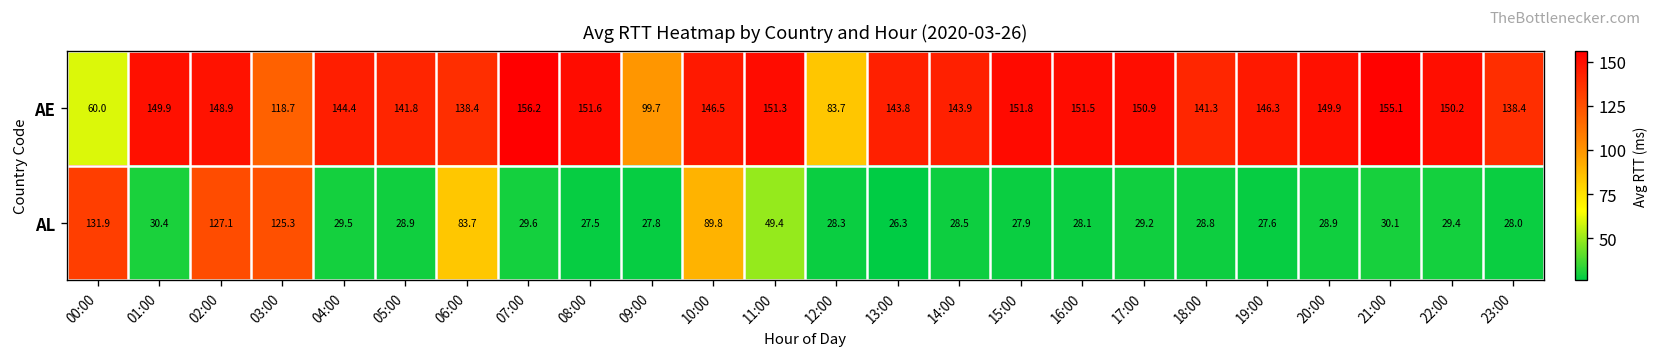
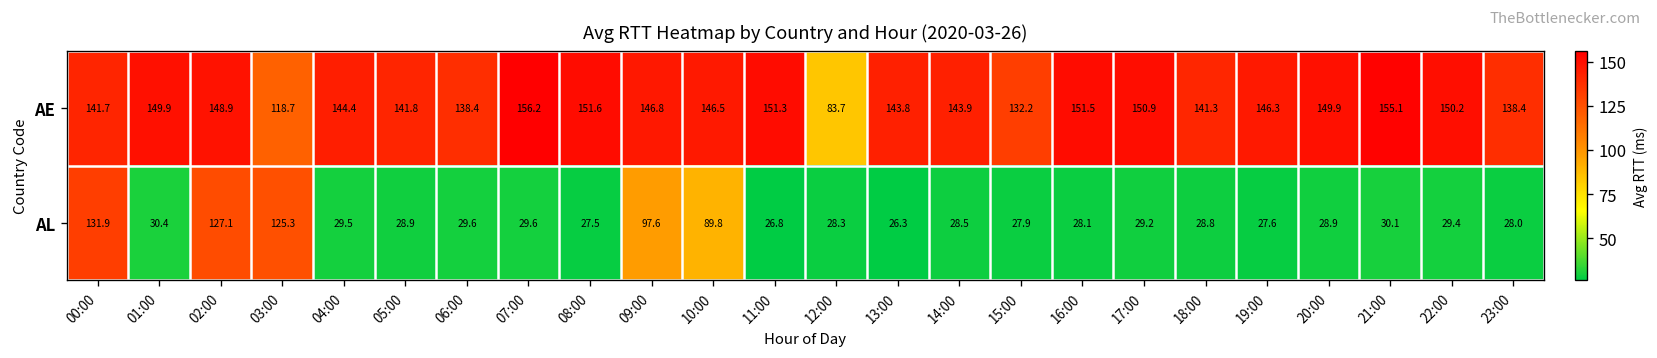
AE, 00:00: 60.0 -> 141.7
AE, 09:00: 99.7 -> 146.8
AE, 15:00: 151.8 -> 132.2
AL, 06:00: 83.7 -> 29.6
AL, 09:00: 27.8 -> 97.6
AL, 11:00: 49.4 -> 26.8
